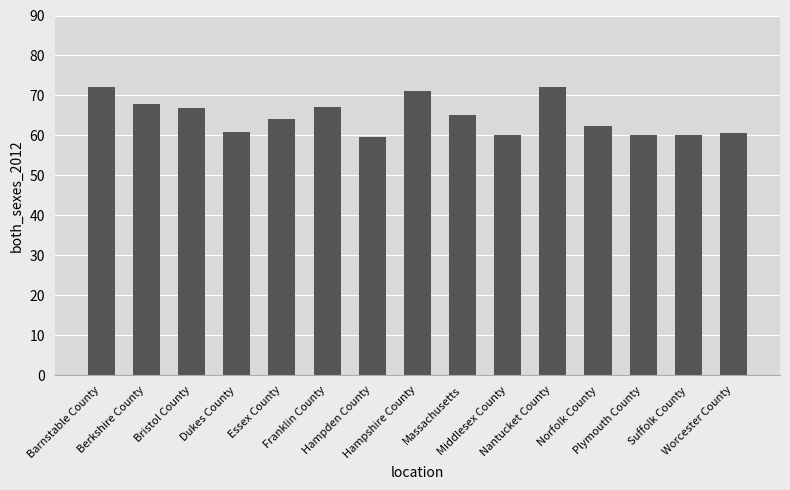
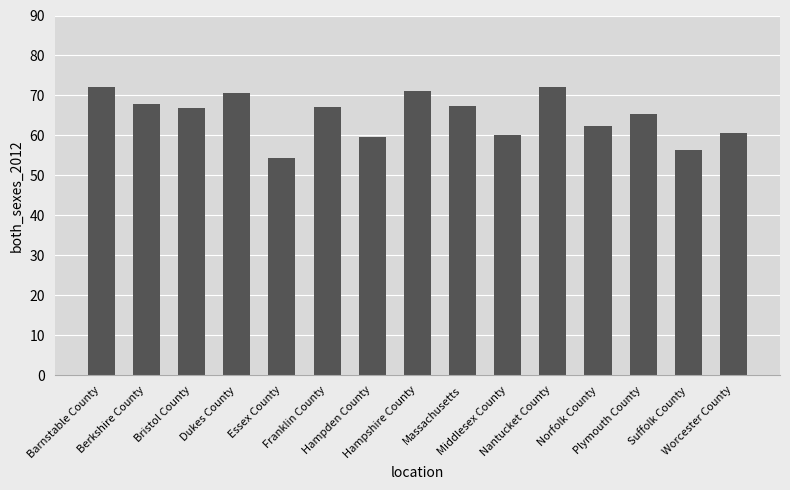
Dukes County: 61 -> 71
Essex County: 64 -> 54
Massachusetts: 65 -> 67
Plymouth County: 60 -> 65
Suffolk County: 60 -> 56
